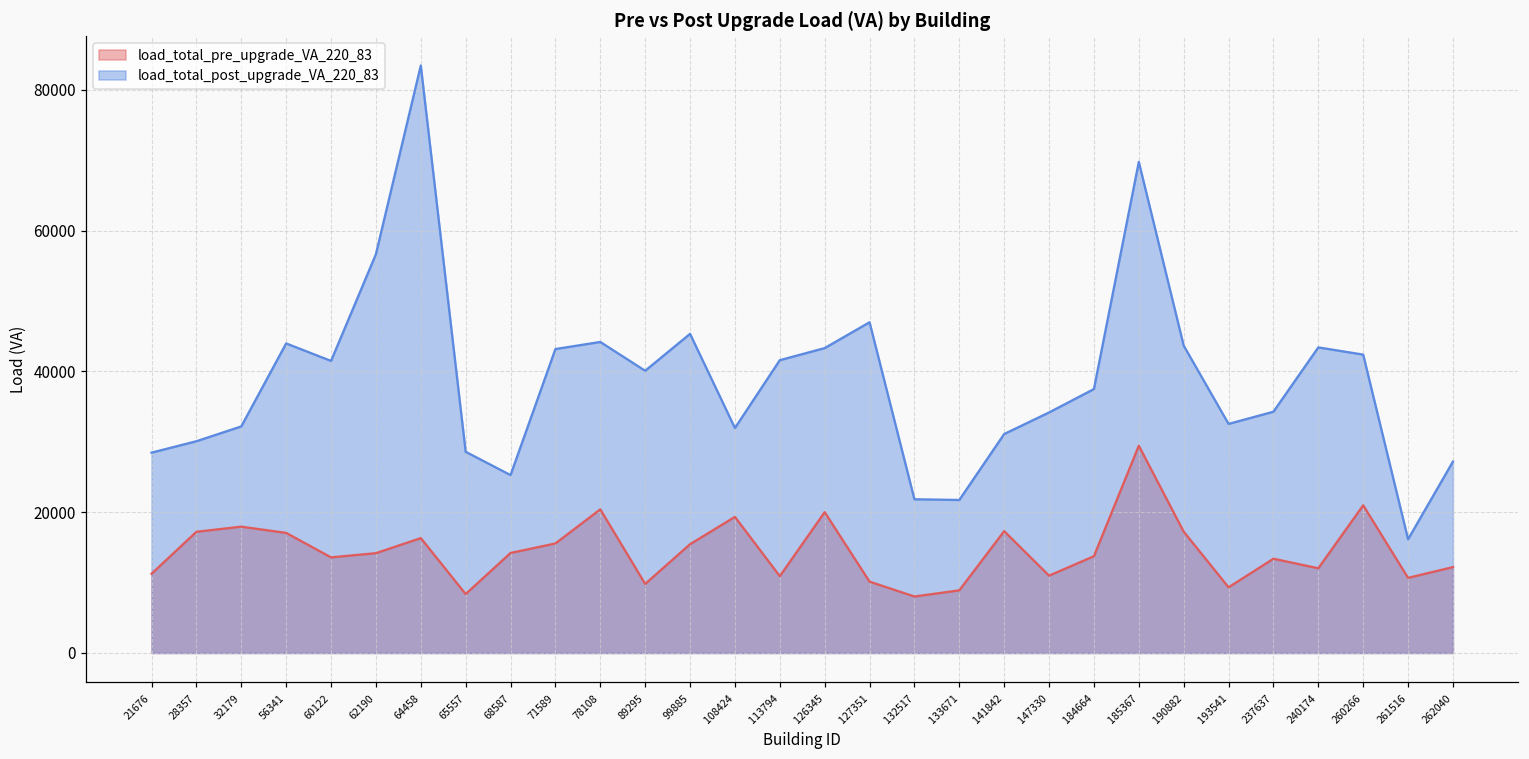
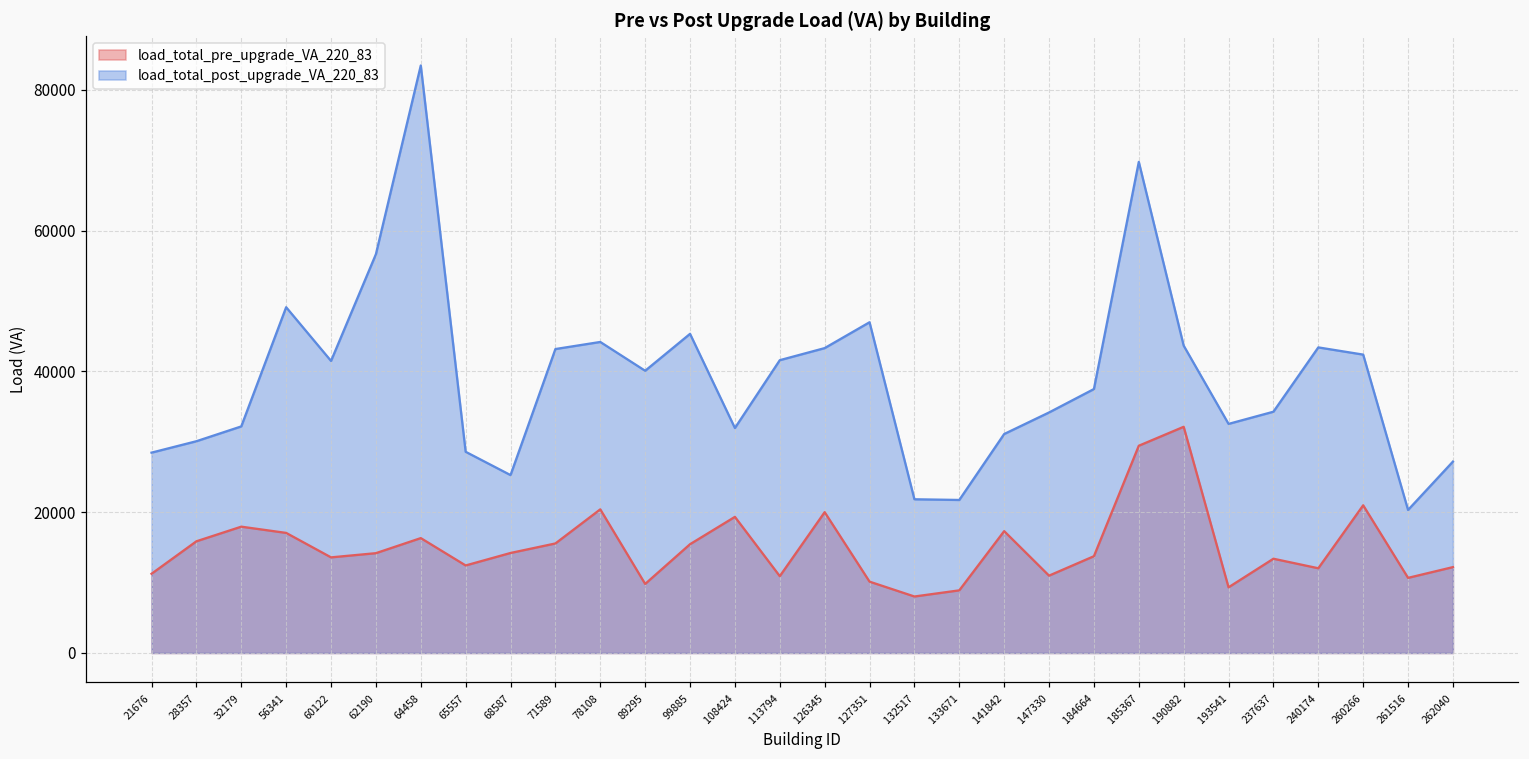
load_total_pre_upgrade_VA_220_83, 28357: 17000 -> 16000
load_total_post_upgrade_VA_220_83, 56341: 44000 -> 49000
load_total_pre_upgrade_VA_220_83, 65557: 8000 -> 12000
load_total_pre_upgrade_VA_220_83, 190882: 17000 -> 32000
load_total_post_upgrade_VA_220_83, 261516: 16000 -> 20000
